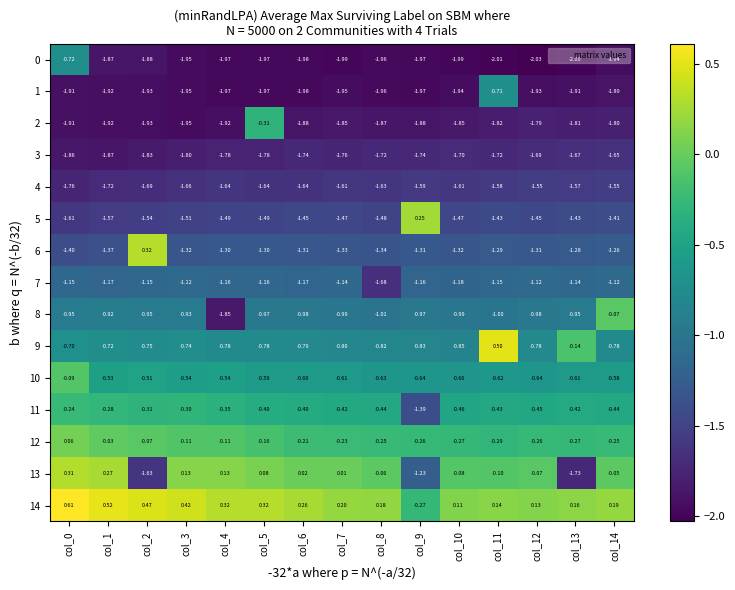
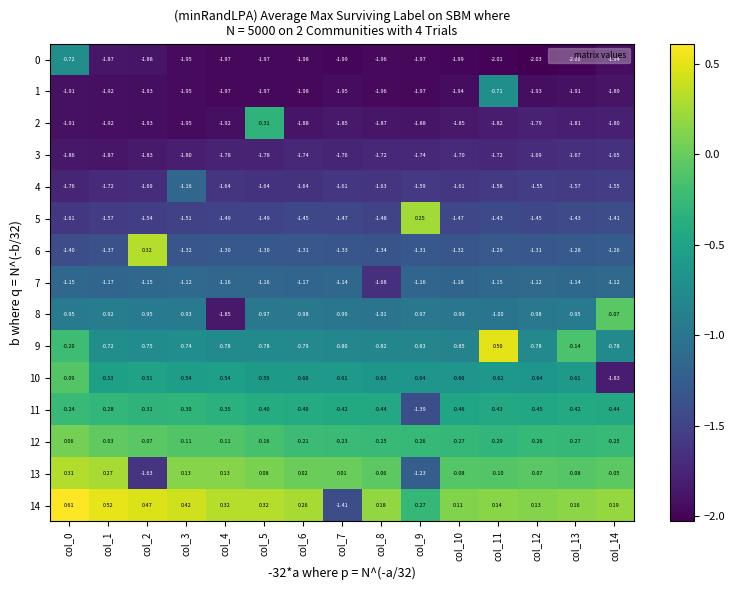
4, col_3: -1.66 -> -1.16
9, col_0: -0.70 -> -0.20
10, col_14: -0.58 -> -1.83
13, col_13: -1.73 -> -0.08
14, col_7: 0.20 -> -1.41
